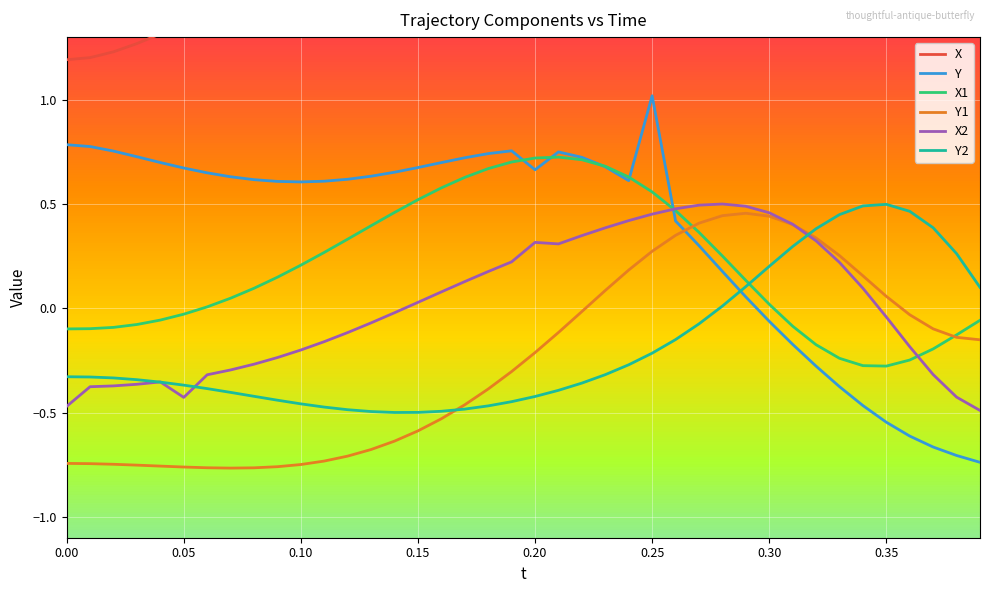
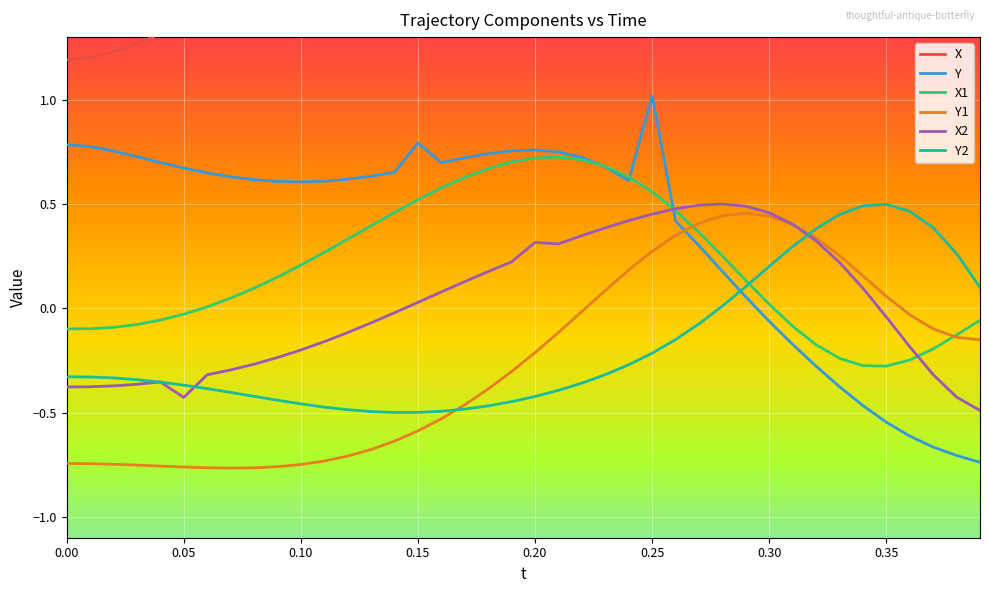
X2, 0.00: -0.47 -> -0.38
Y, 0.15: 0.67 -> 0.79
Y, 0.20: 0.66 -> 0.76
